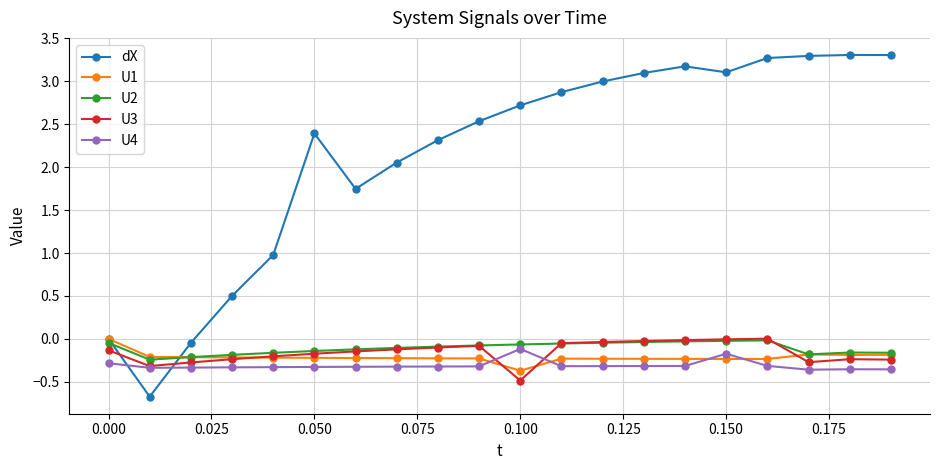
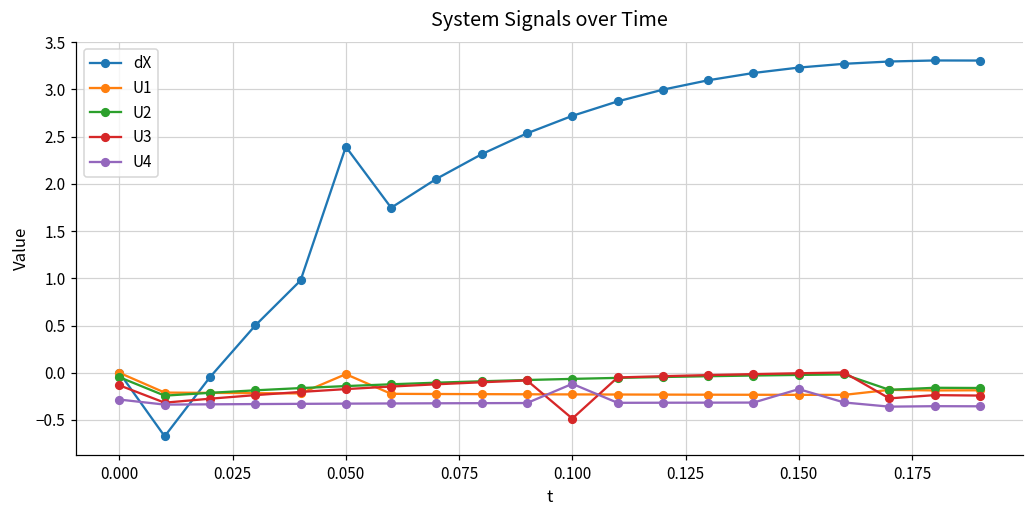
U1, 0.050: -0.2 -> 0.0
U1, 0.100: -0.4 -> -0.2
dX, 0.150: 3.1 -> 3.2
